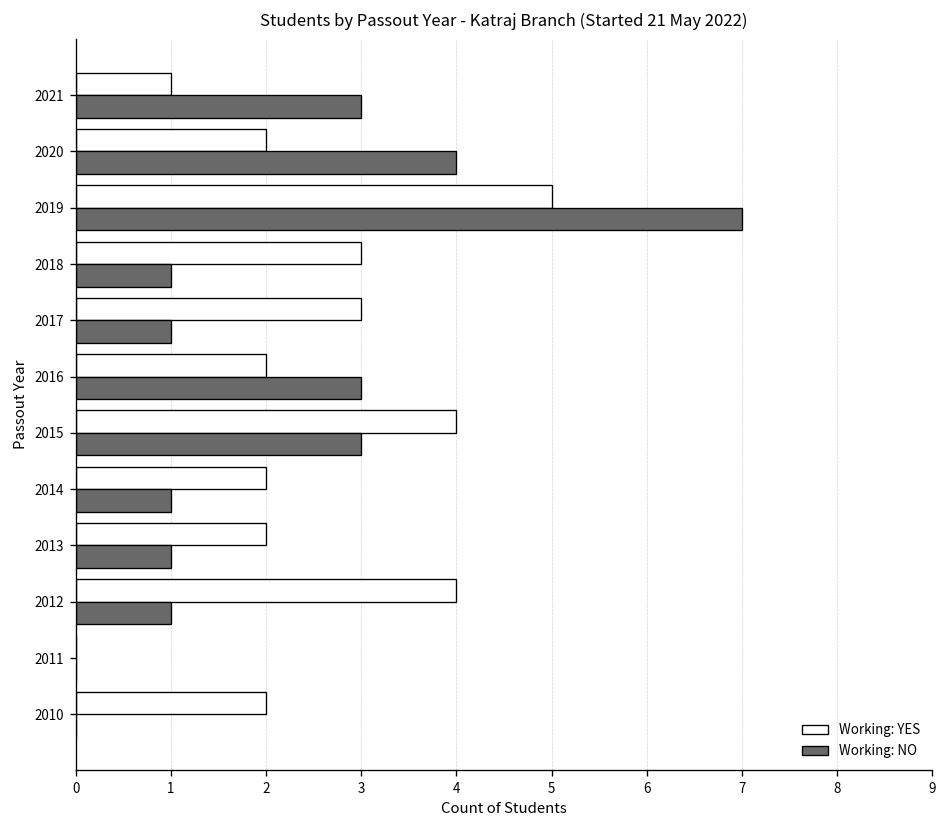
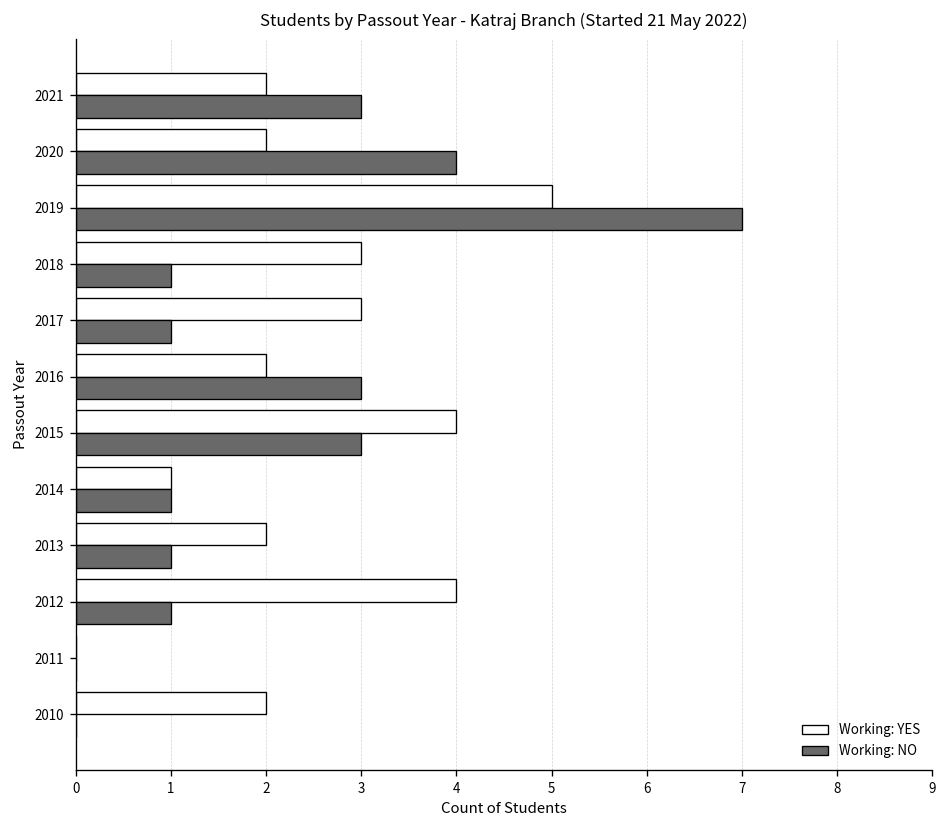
Working: YES, 2021: 1 -> 2
Working: YES, 2014: 2 -> 1
